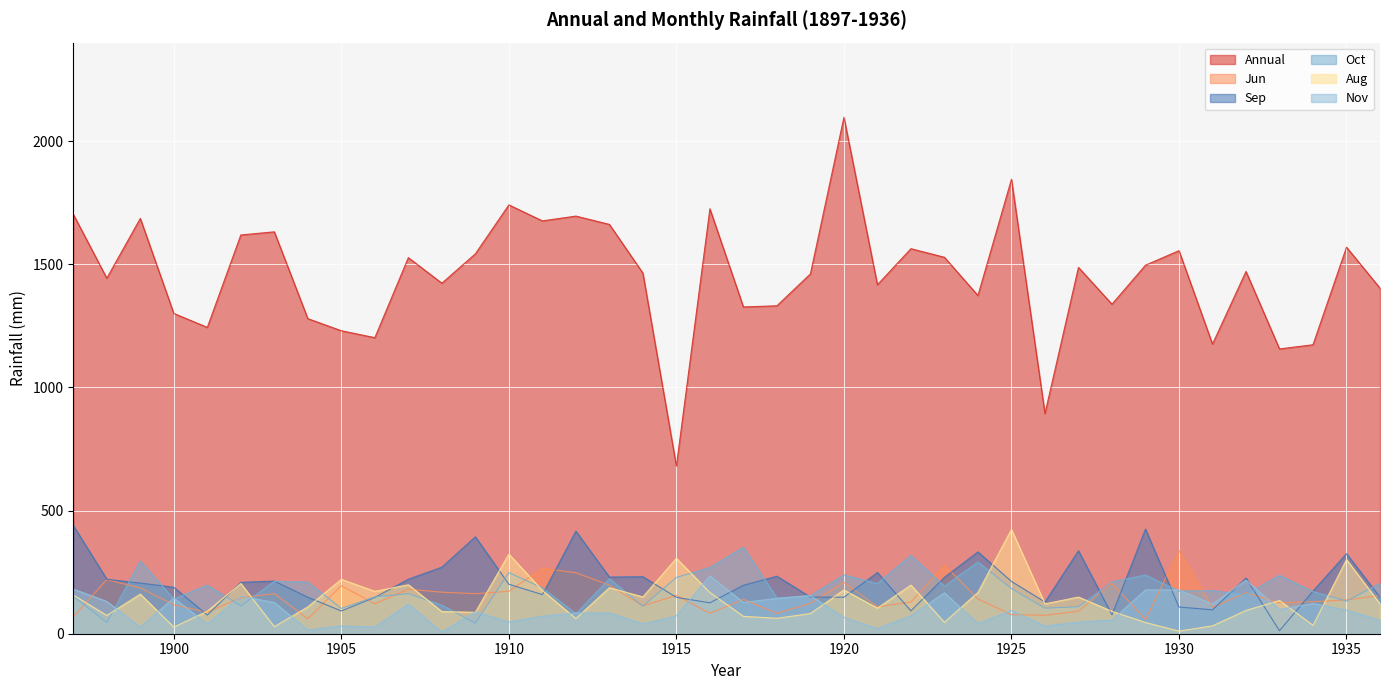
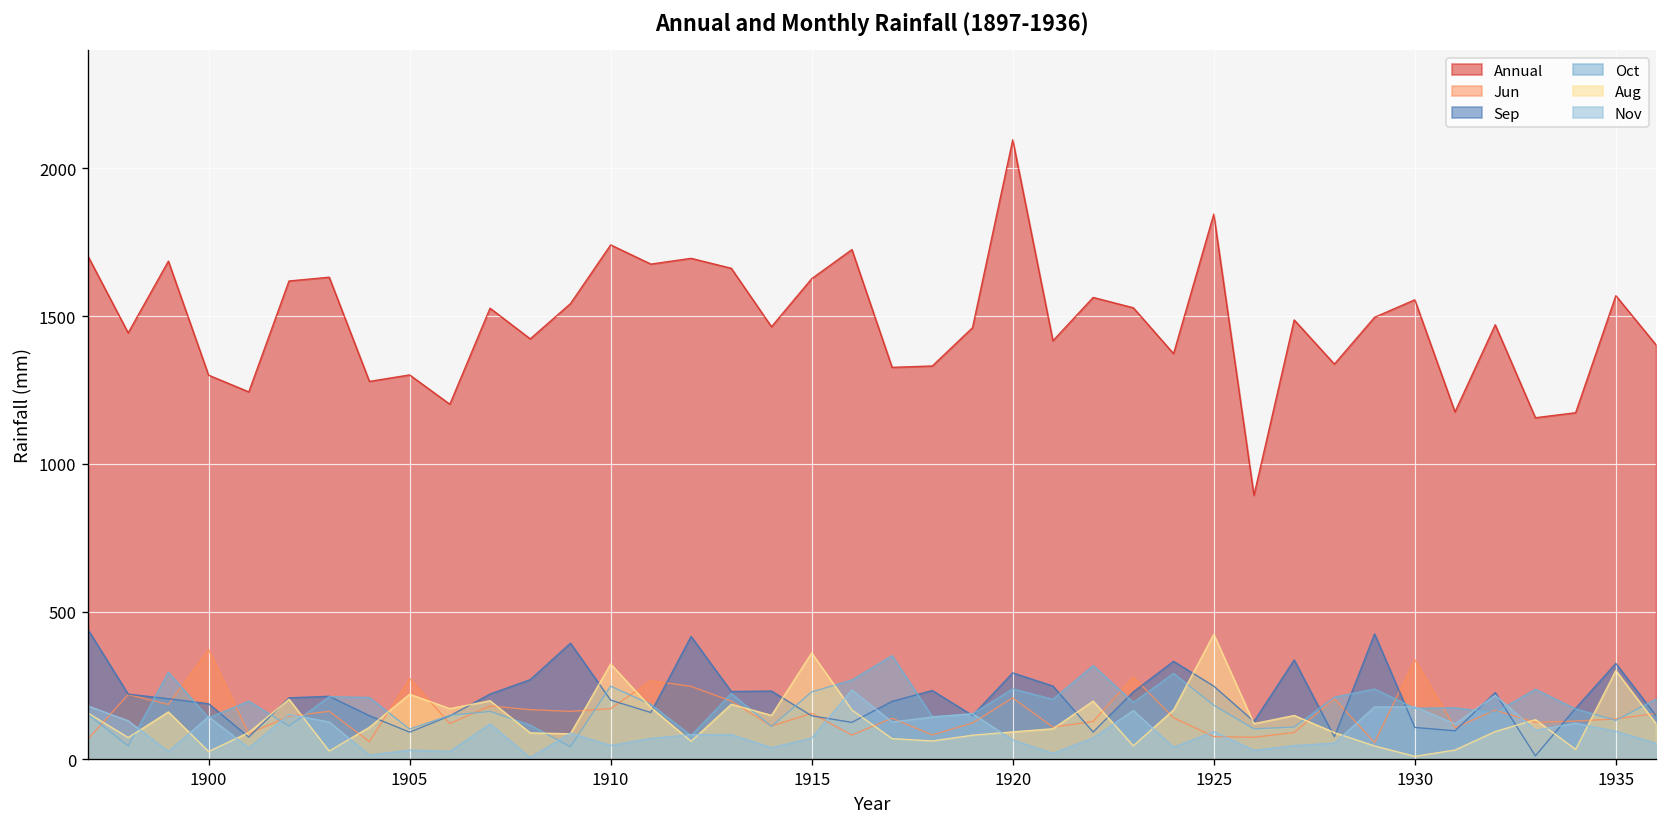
Jun, 1900: 120 -> 370
Annual, 1905: 1230 -> 1300
Jun, 1905: 200 -> 270
Annual, 1915: 680 -> 1630
Aug, 1915: 310 -> 360
Sep, 1920: 150 -> 290
Aug, 1920: 180 -> 90
Sep, 1925: 210 -> 250
